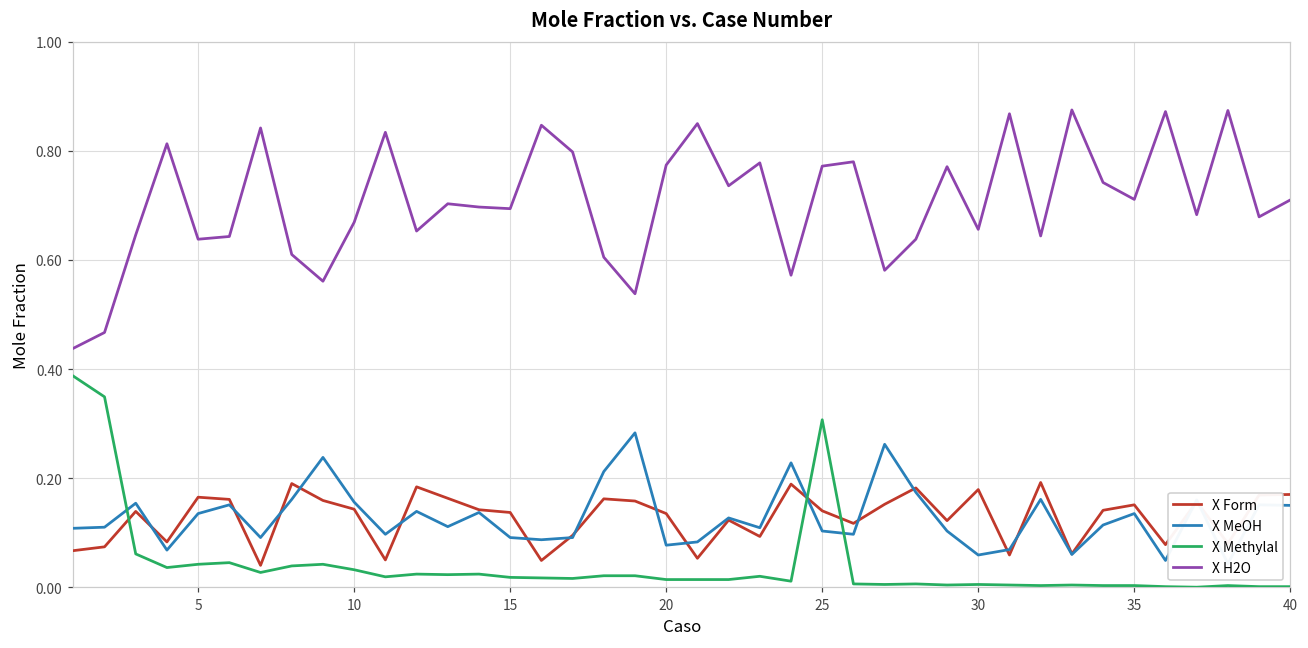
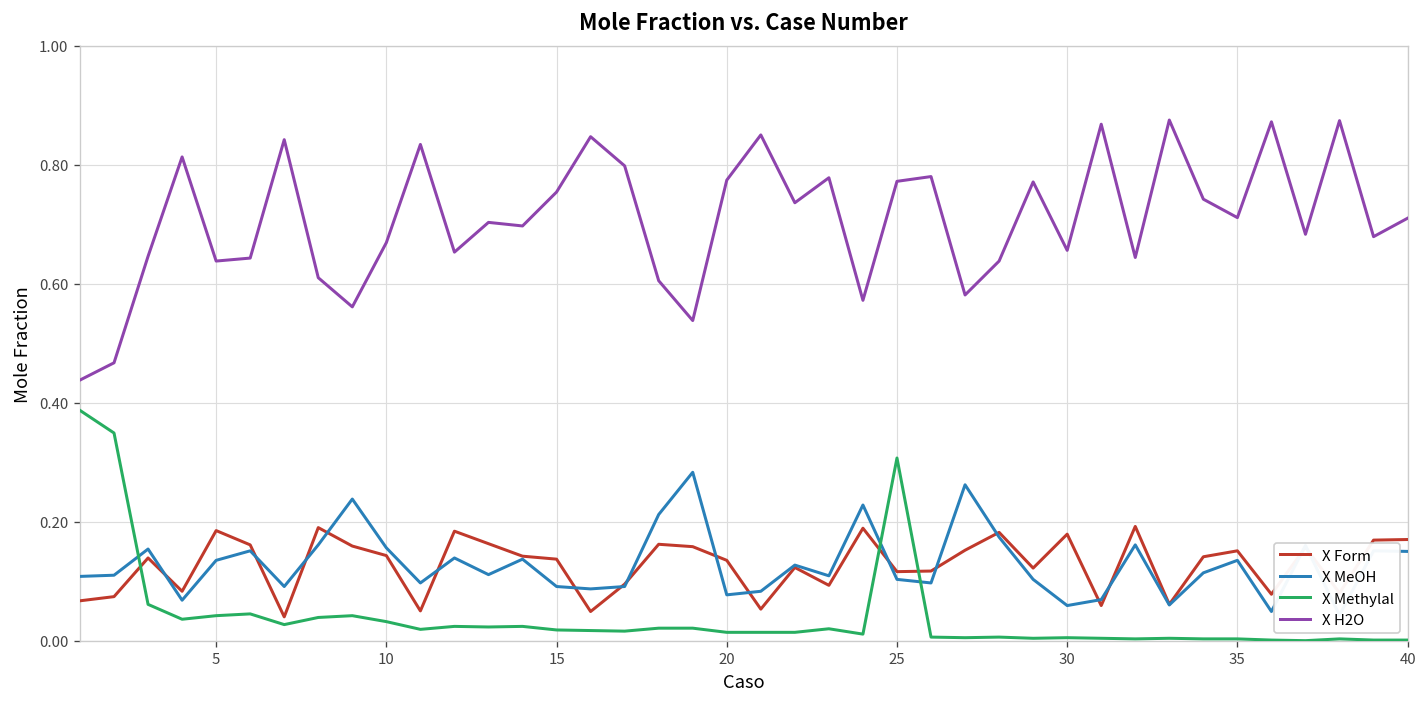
X Form, 5: 0.17 -> 0.19
X H2O, 15: 0.69 -> 0.75
X Form, 25: 0.14 -> 0.12
